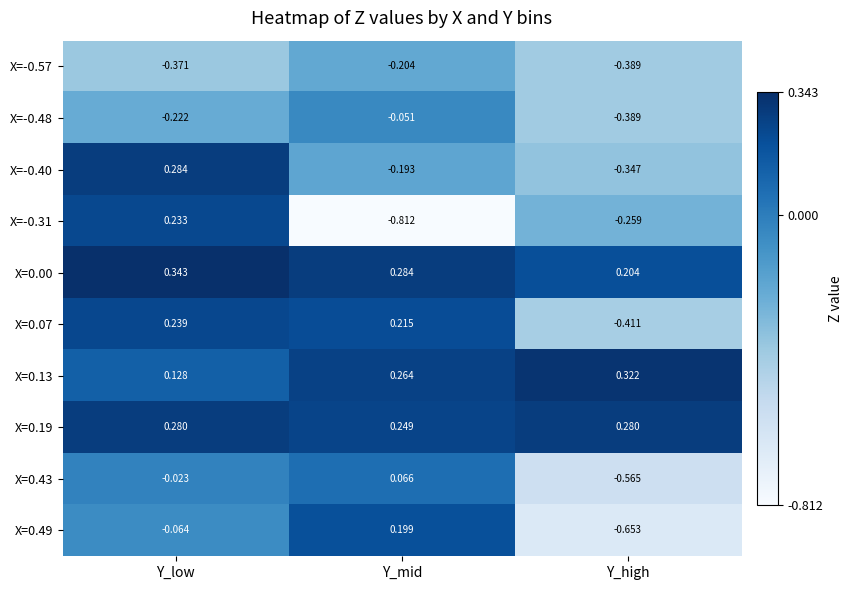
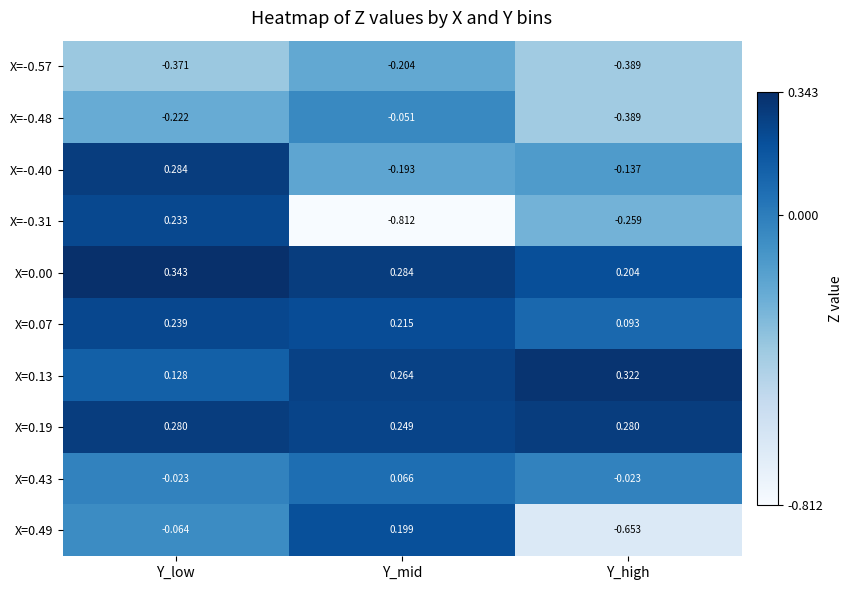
X=-0.40, Y_high: -0.347 -> -0.137
X=0.07, Y_high: -0.411 -> 0.093
X=0.43, Y_high: -0.565 -> -0.023
